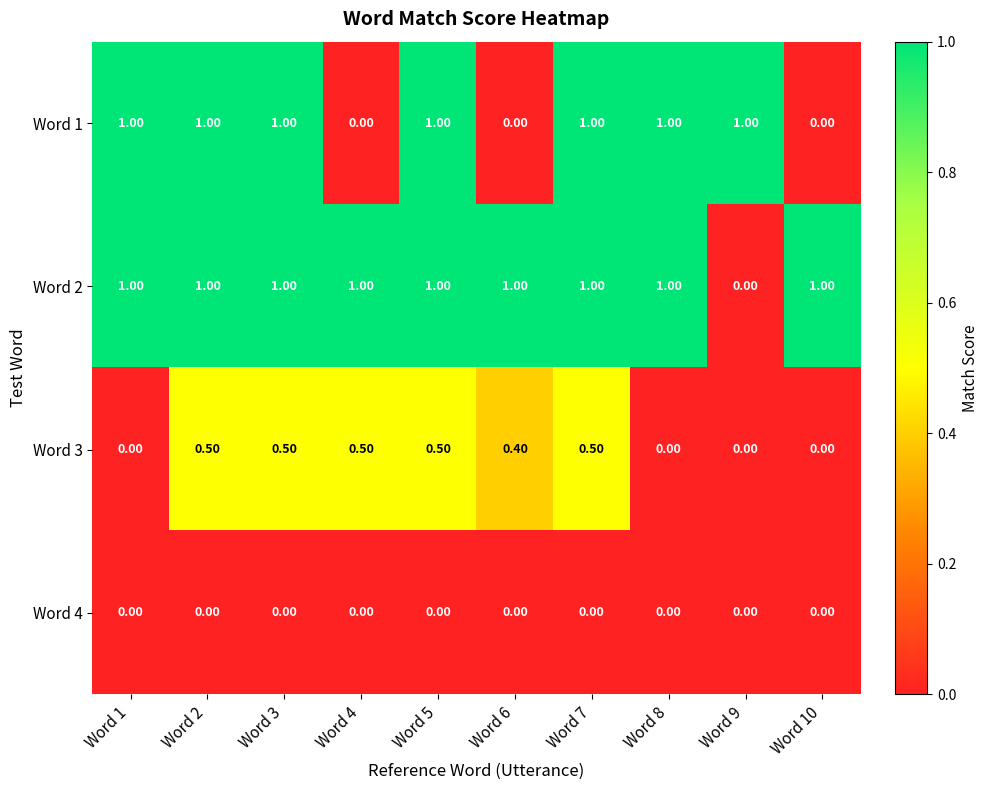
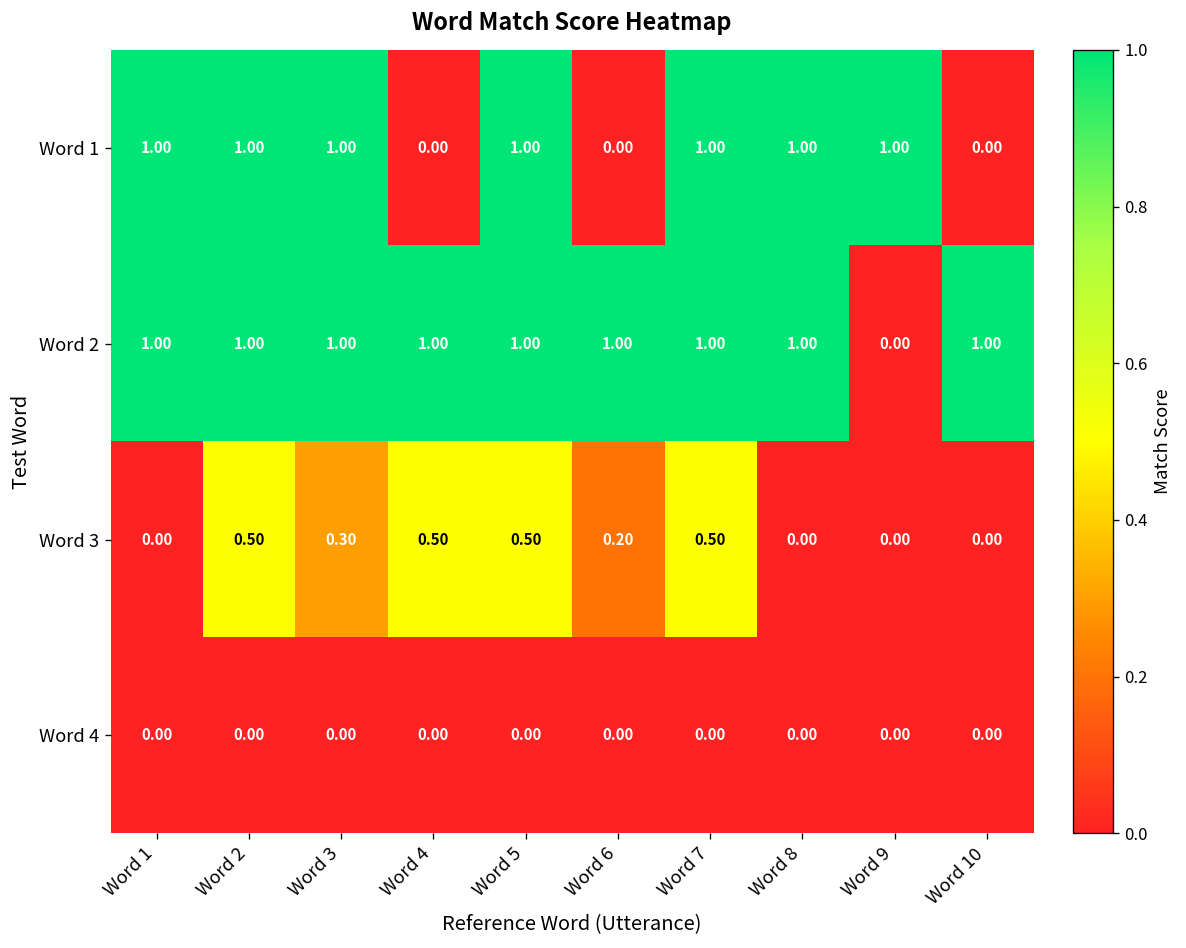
Word 3, Word 3: 0.50 -> 0.30
Word 3, Word 6: 0.40 -> 0.20
